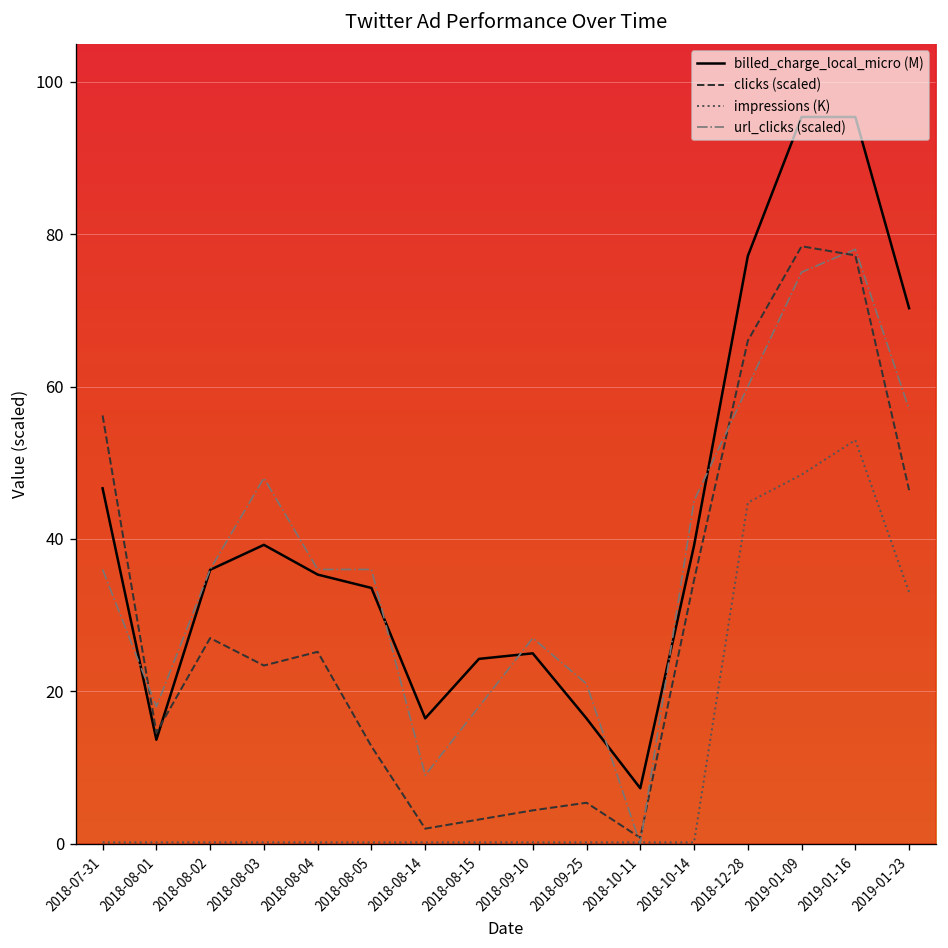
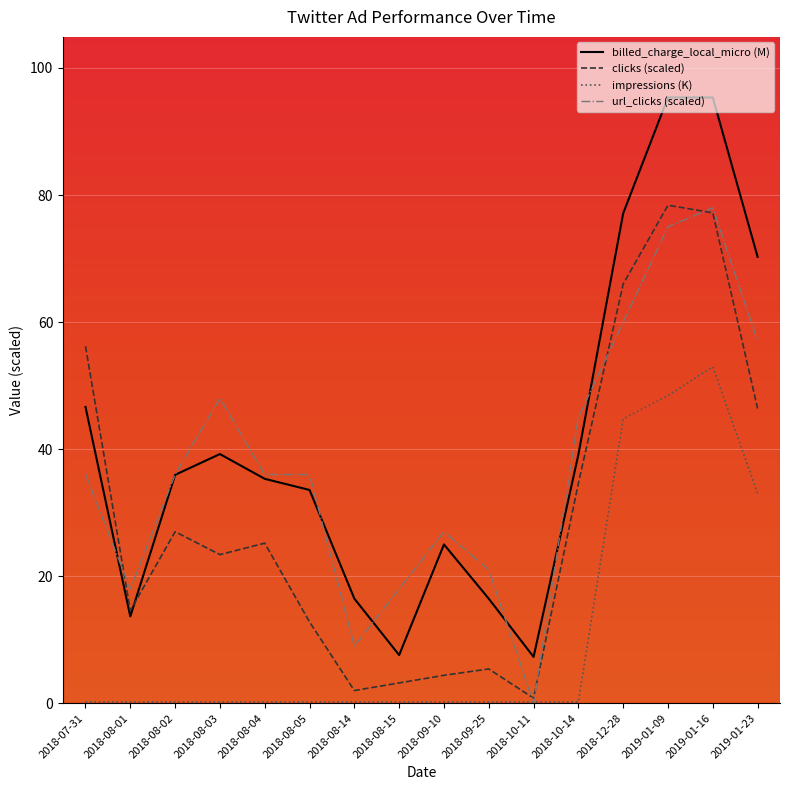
billed_charge_local_micro (M), 2018-08-15: 24 -> 8
